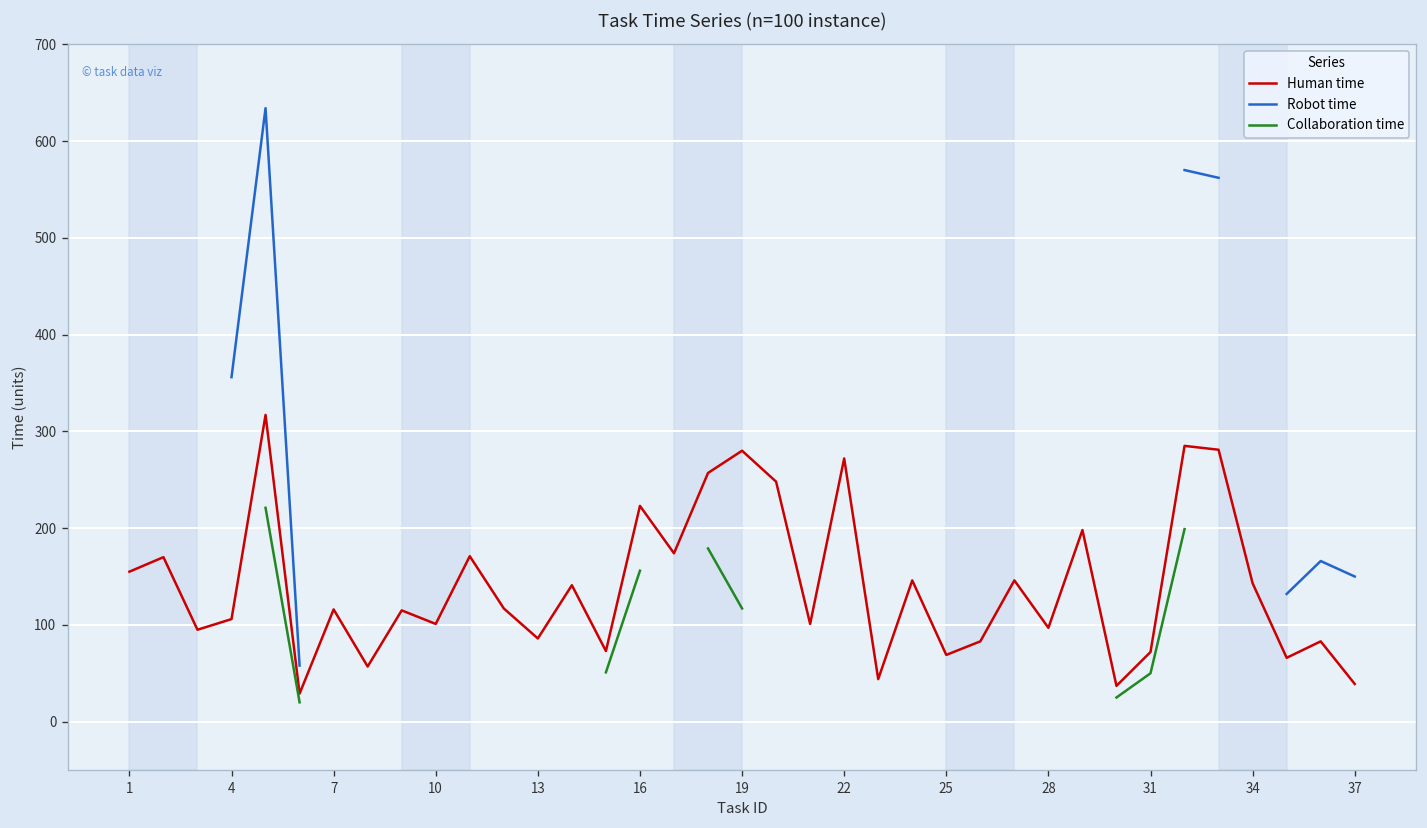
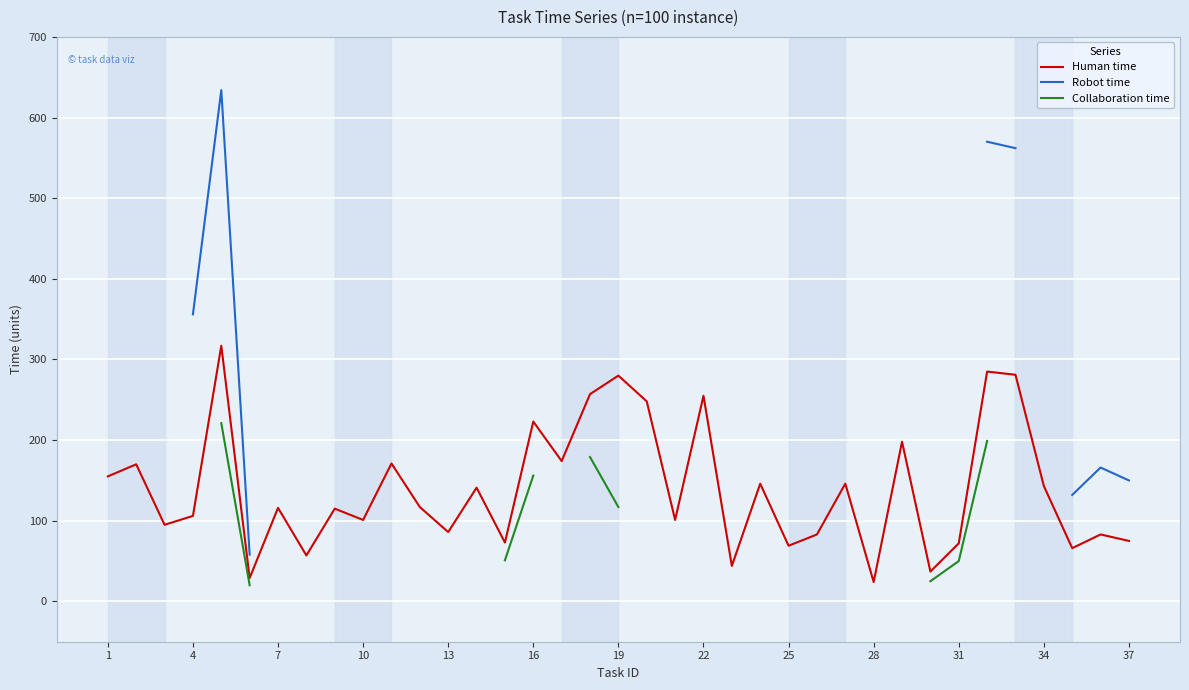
Human time, 22: 270 -> 260
Human time, 28: 100 -> 20
Human time, 37: 40 -> 80
